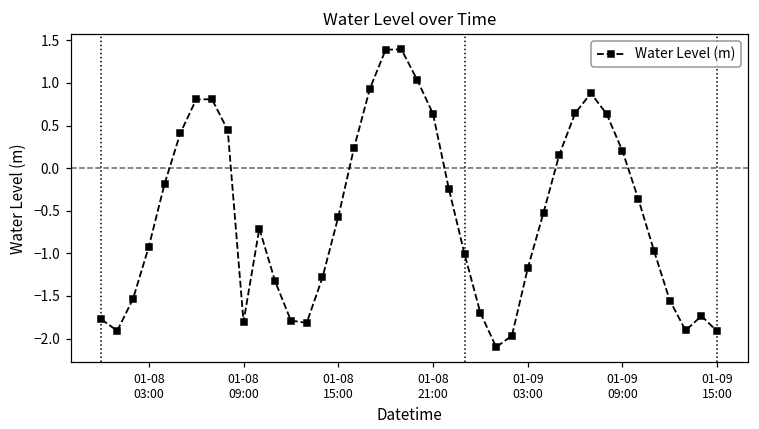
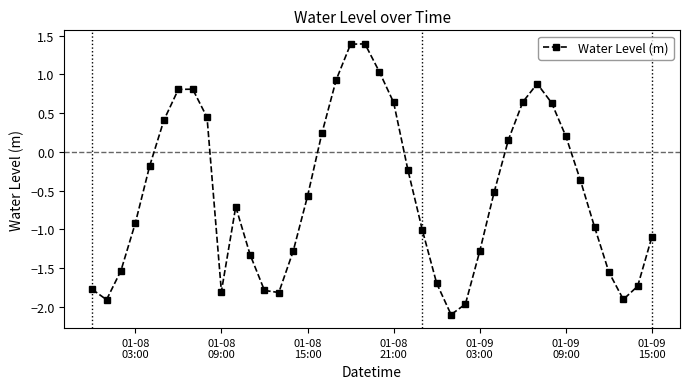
01-09 03:00: -1.2 -> -1.3
01-09 15:00: -1.9 -> -1.1
